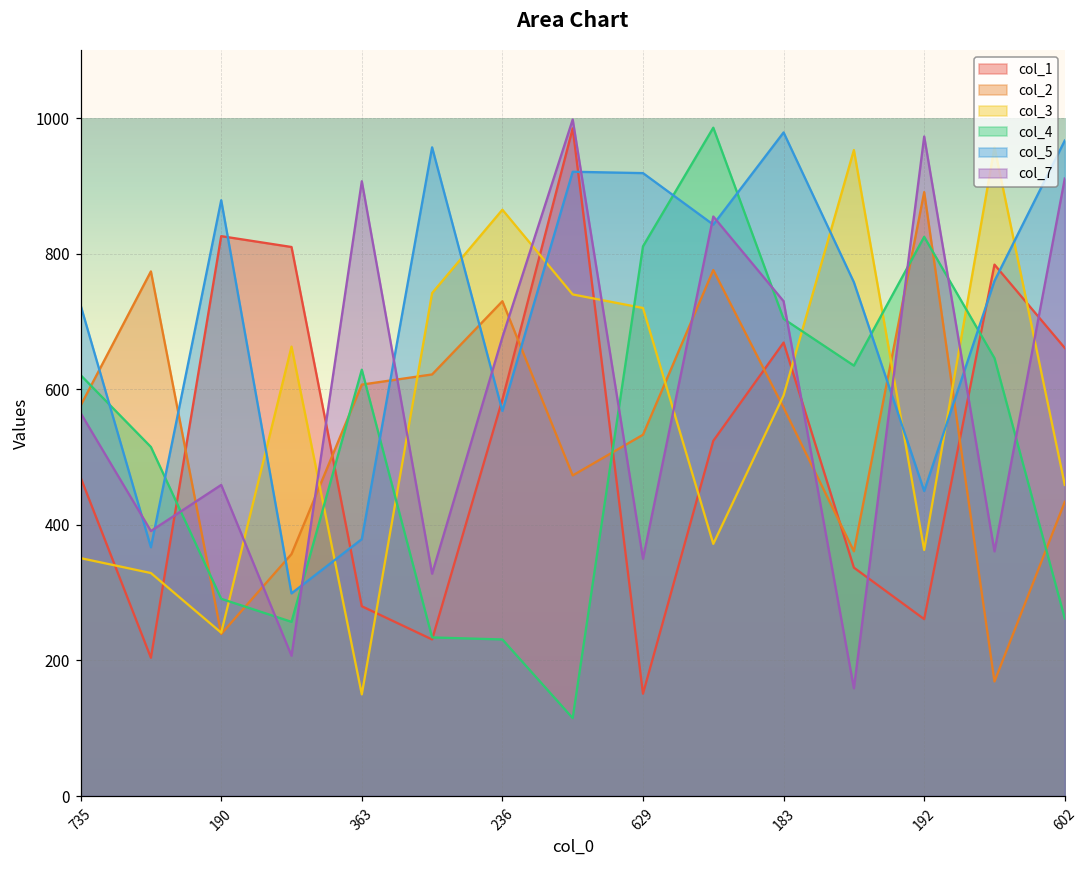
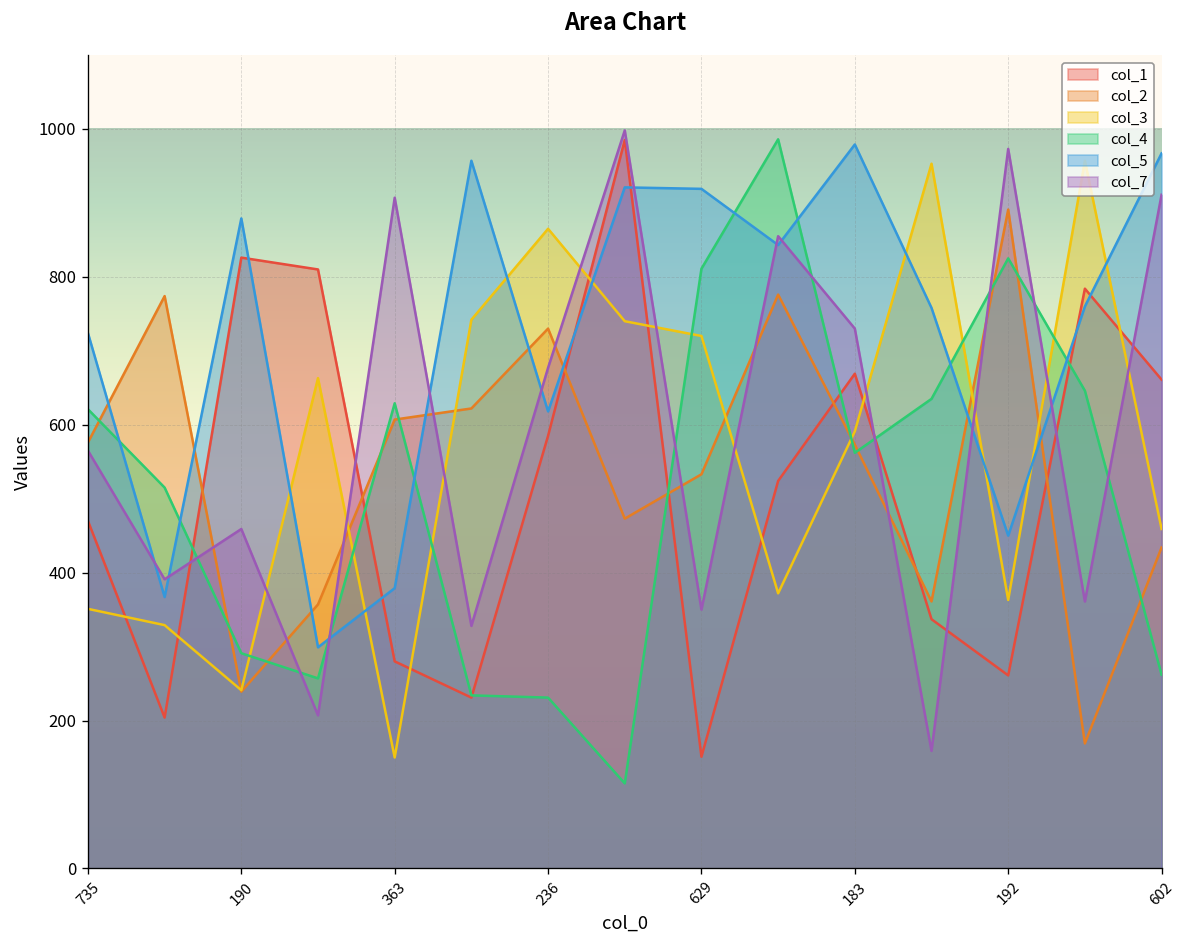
col_5, 236: 570 -> 620
col_4, 183: 700 -> 560
